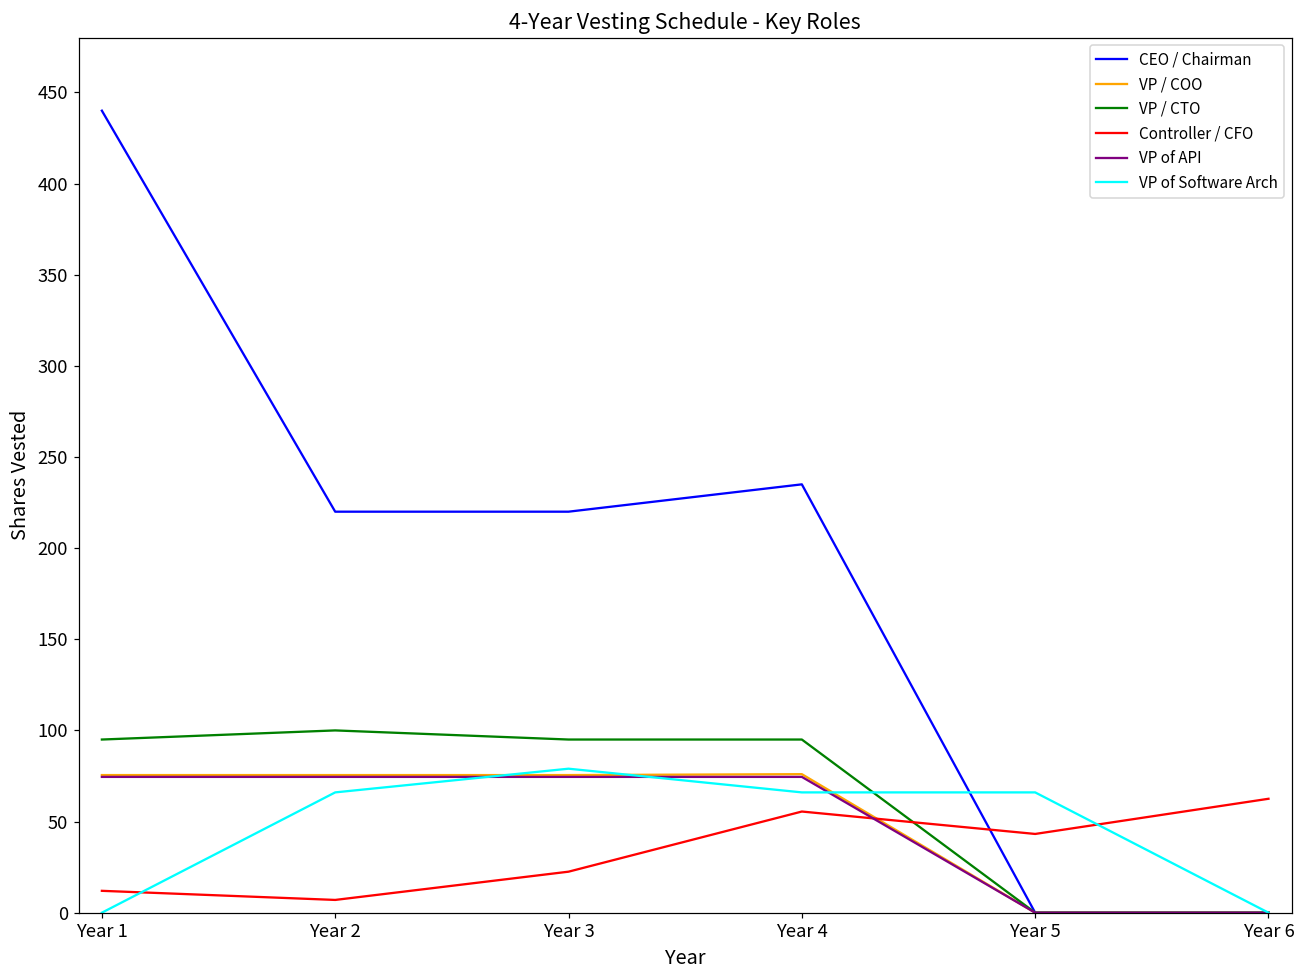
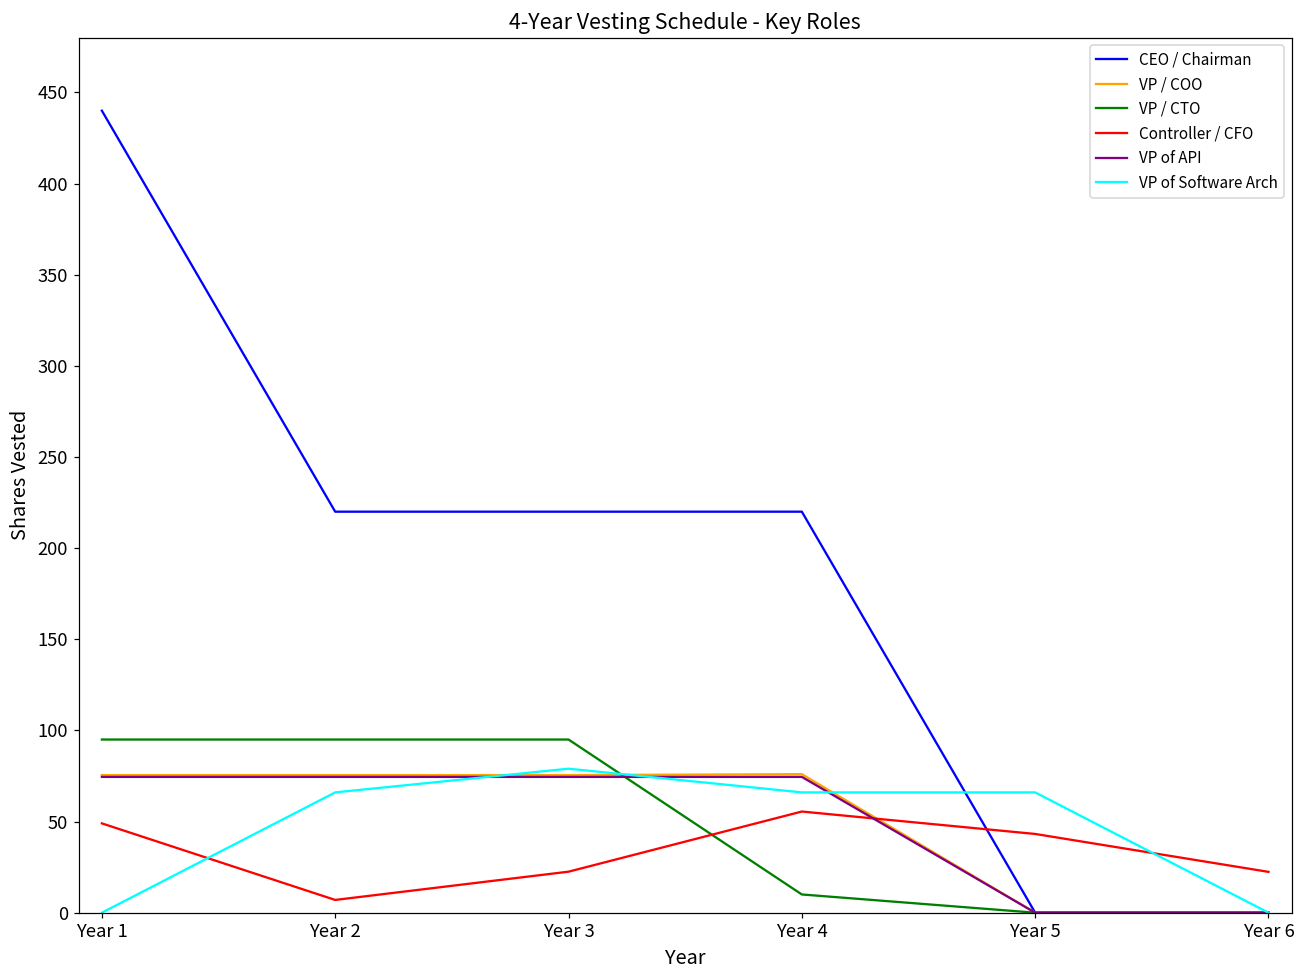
Controller / CFO, Year 1: 12 -> 49
VP / CTO, Year 2: 100 -> 95
CEO / Chairman, Year 4: 235 -> 220
VP / CTO, Year 4: 95 -> 10
Controller / CFO, Year 6: 63 -> 22
